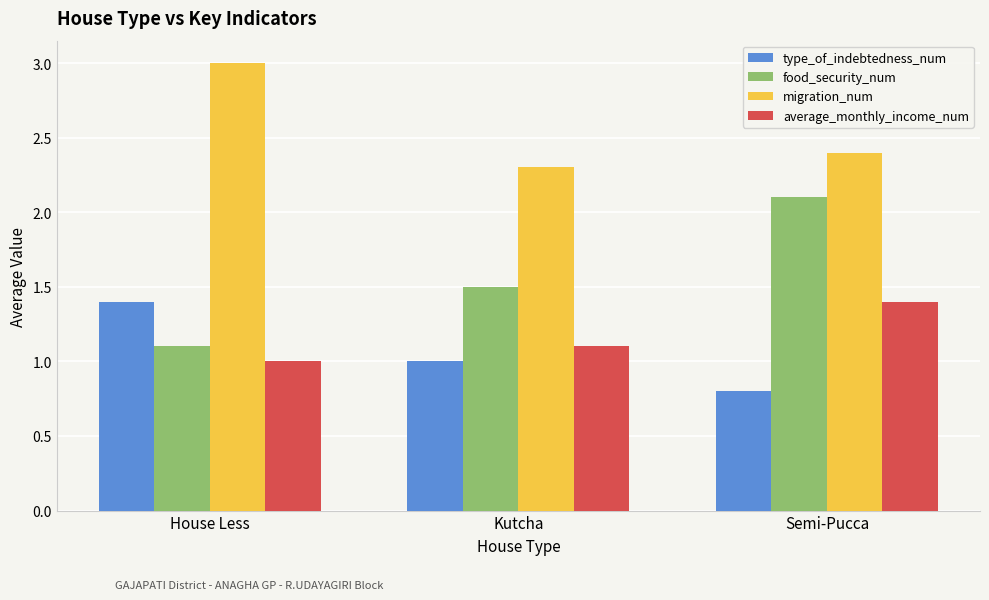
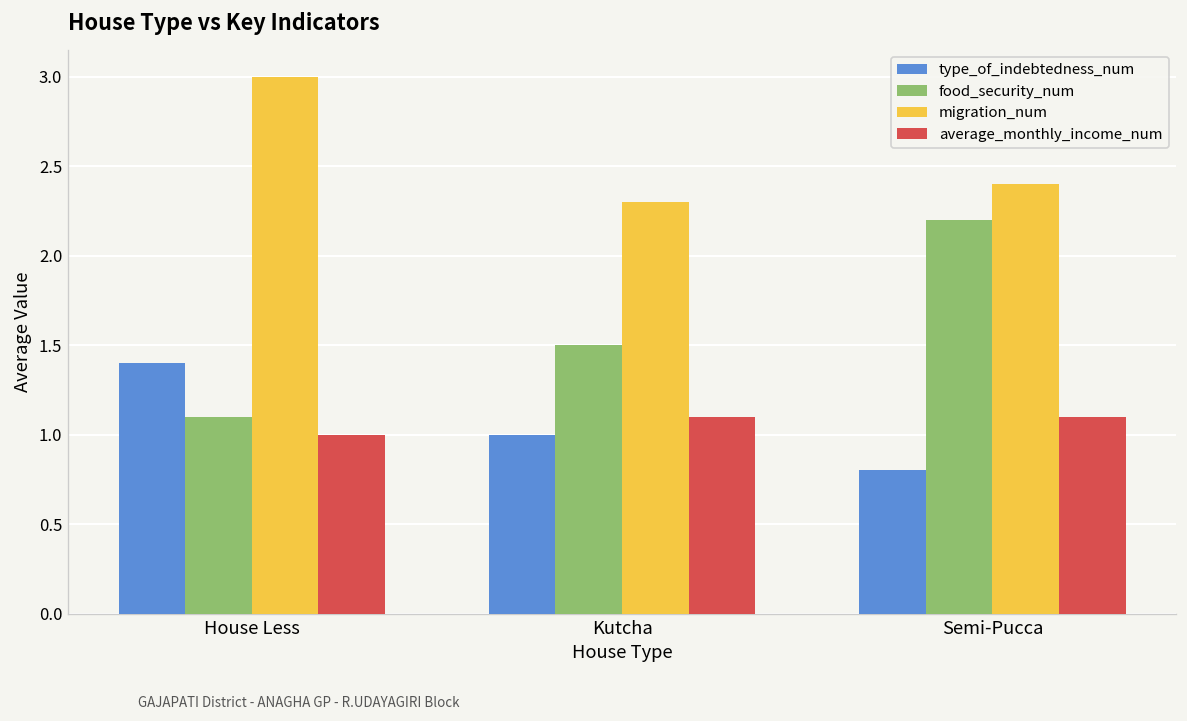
food_security_num, Semi-Pucca: 2.1 -> 2.2
average_monthly_income_num, Semi-Pucca: 1.4 -> 1.1
